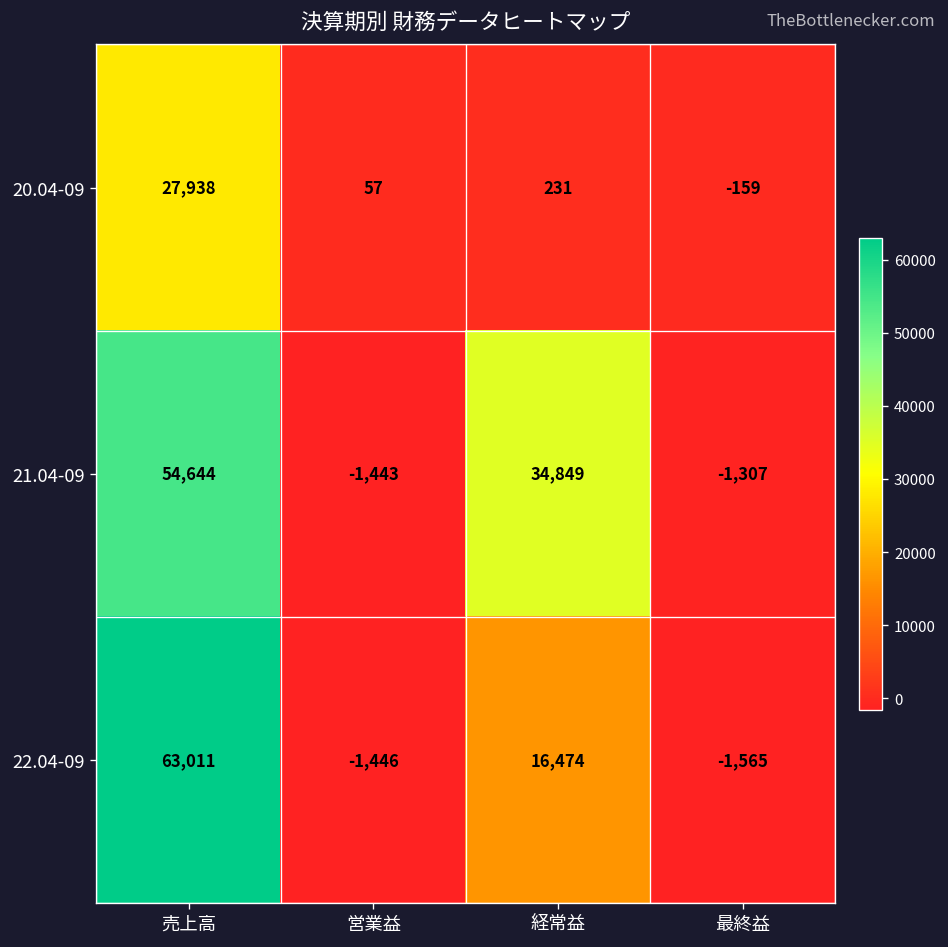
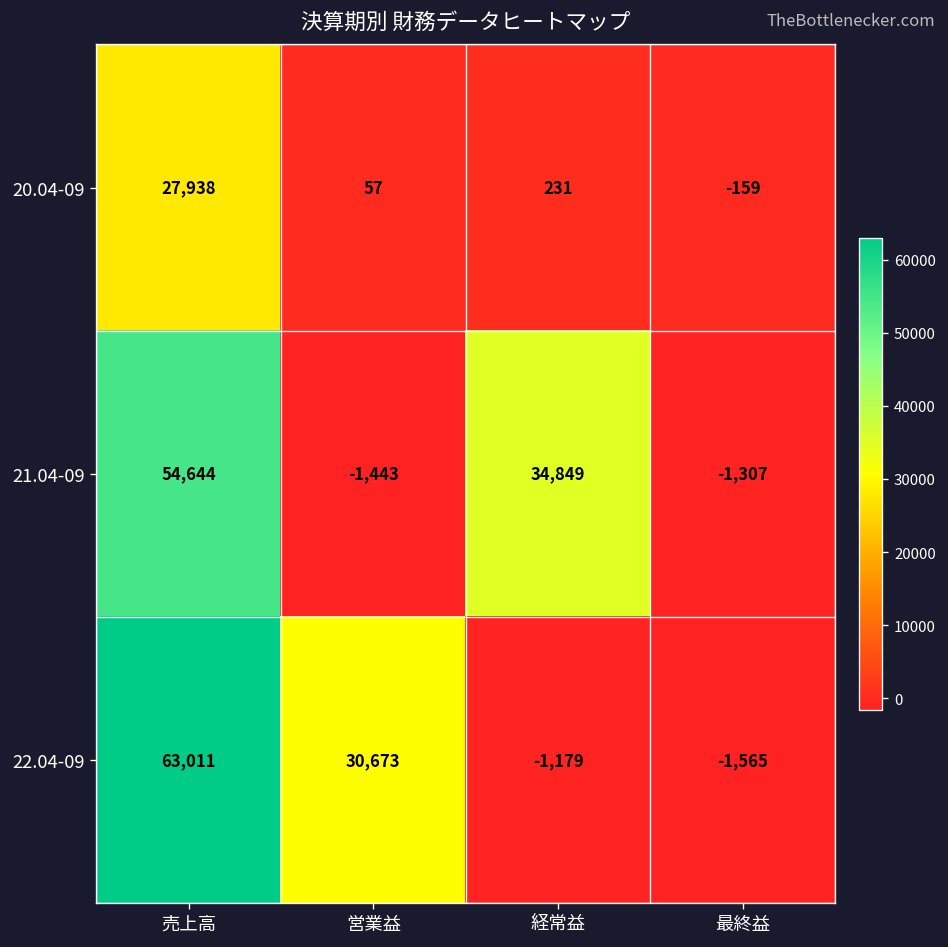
22.04-09, 営業益: -1,446 -> 30,673
22.04-09, 経常益: 16,474 -> -1,179
